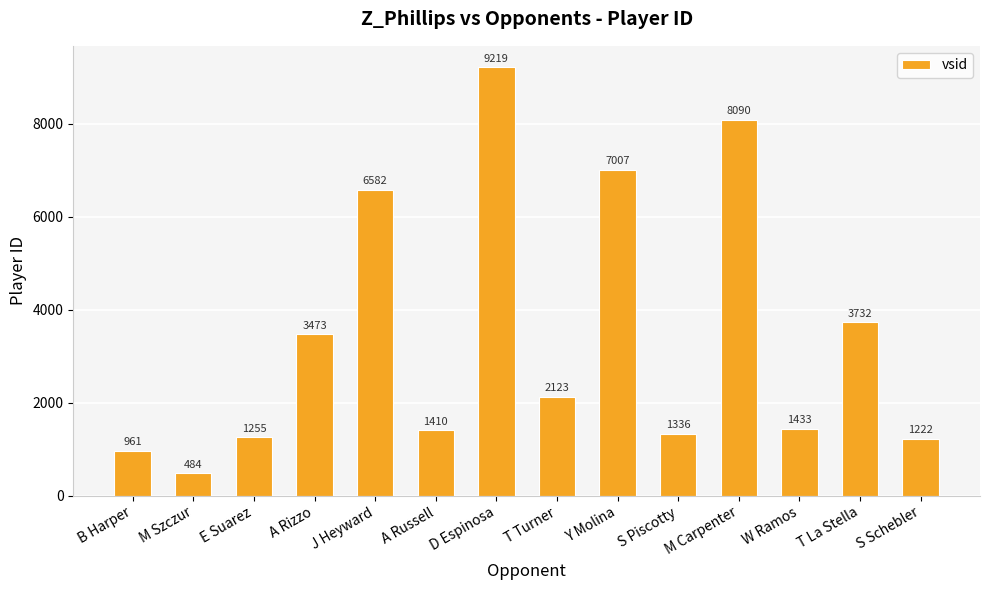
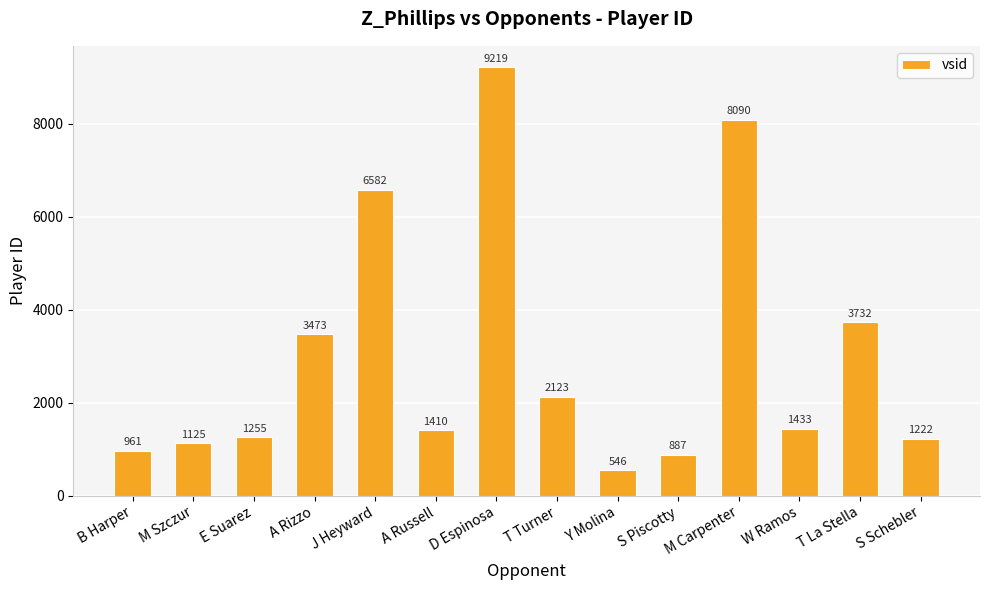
M Szczur: 484 -> 1125
Y Molina: 7007 -> 546
S Piscotty: 1336 -> 887
